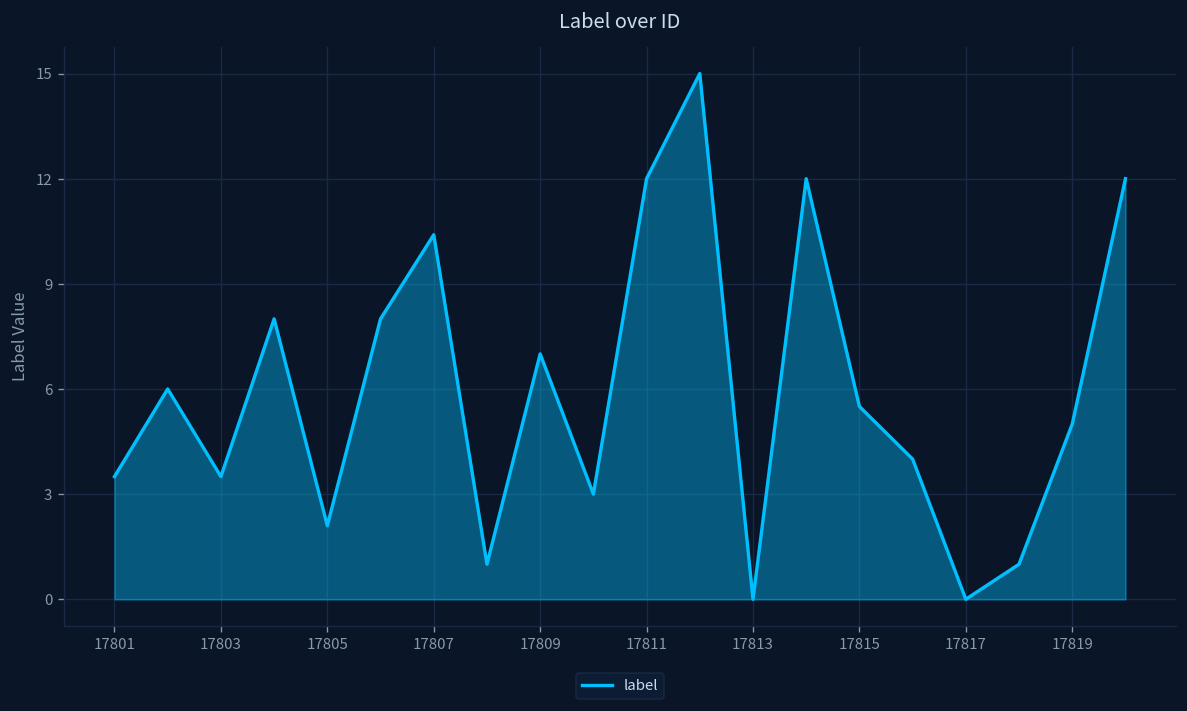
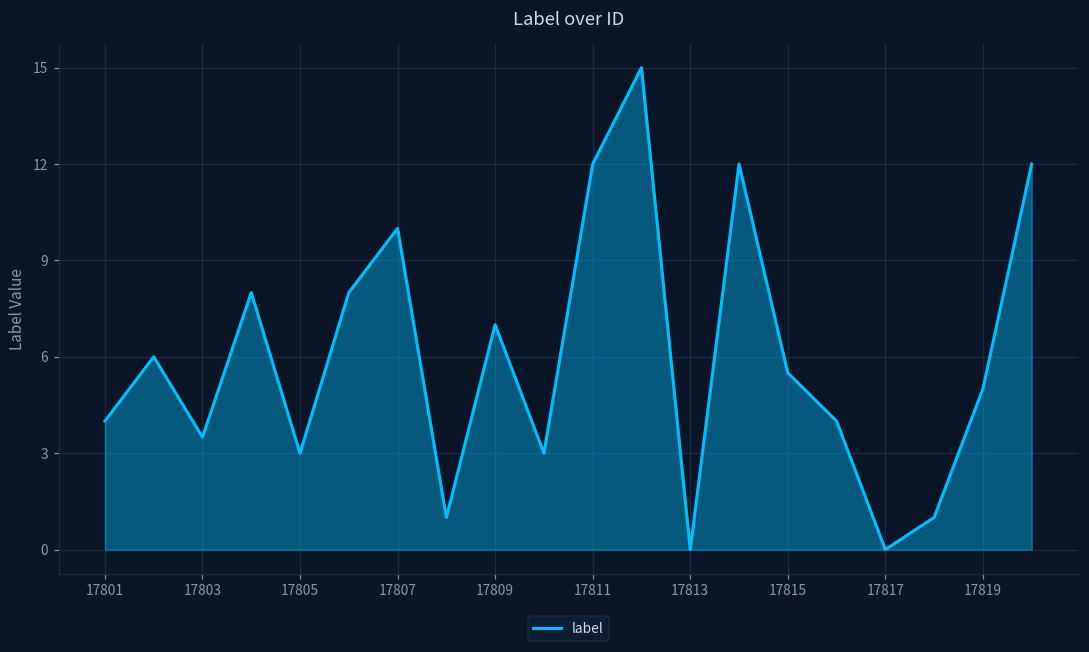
17801: 3.5 -> 4.0
17805: 2.1 -> 3.0
17807: 10.4 -> 10.0
